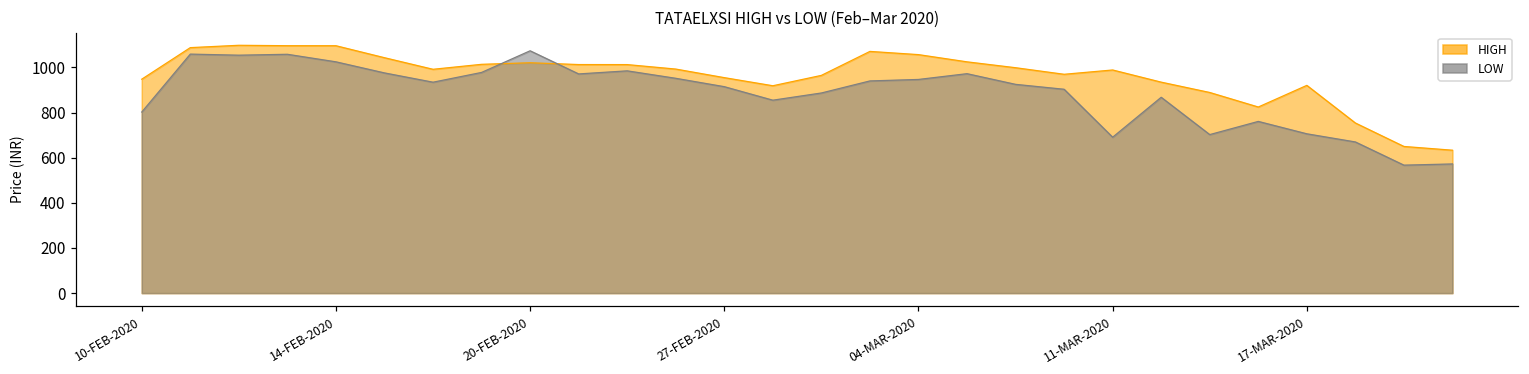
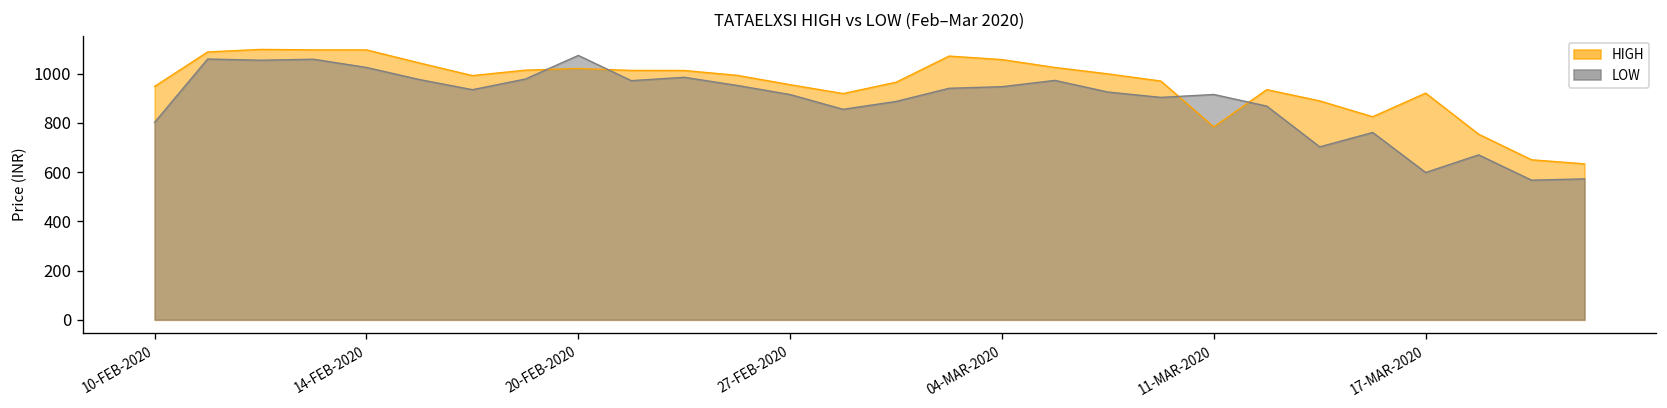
HIGH, 11-MAR-2020: 990 -> 780
LOW, 11-MAR-2020: 690 -> 920
LOW, 17-MAR-2020: 710 -> 600
